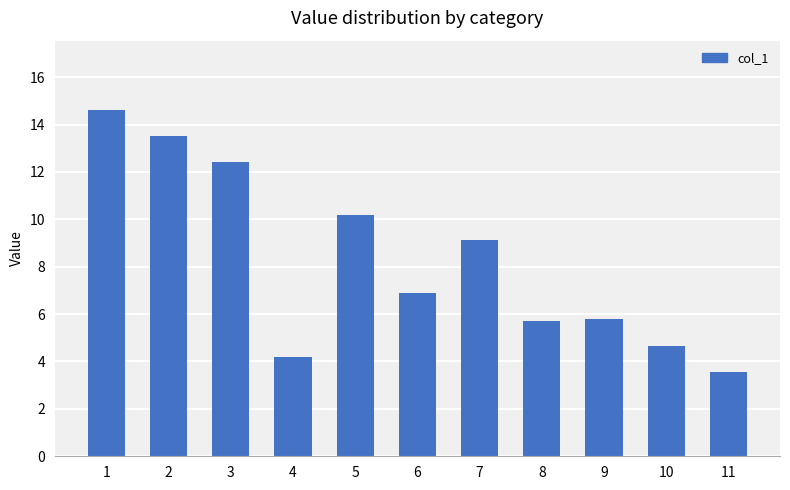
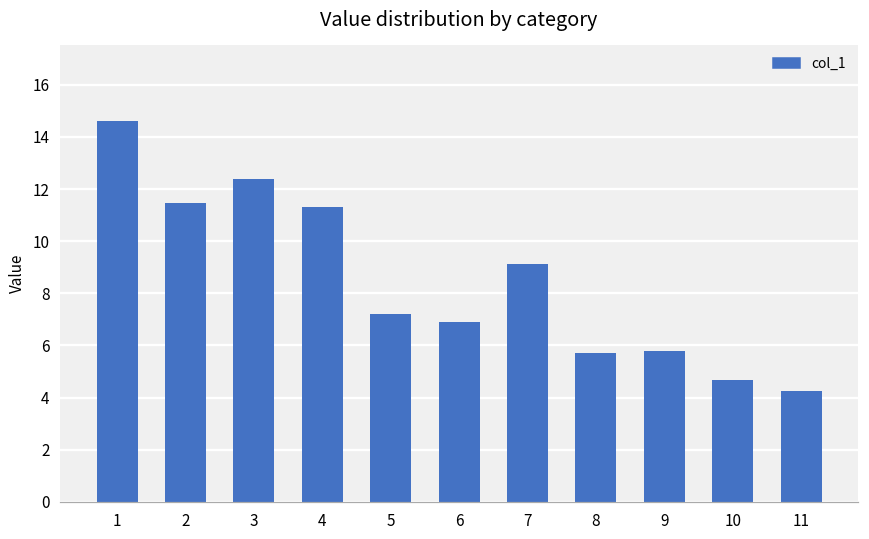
2: 13.5 -> 11.5
4: 4.2 -> 11.3
5: 10.2 -> 7.2
11: 3.6 -> 4.3
